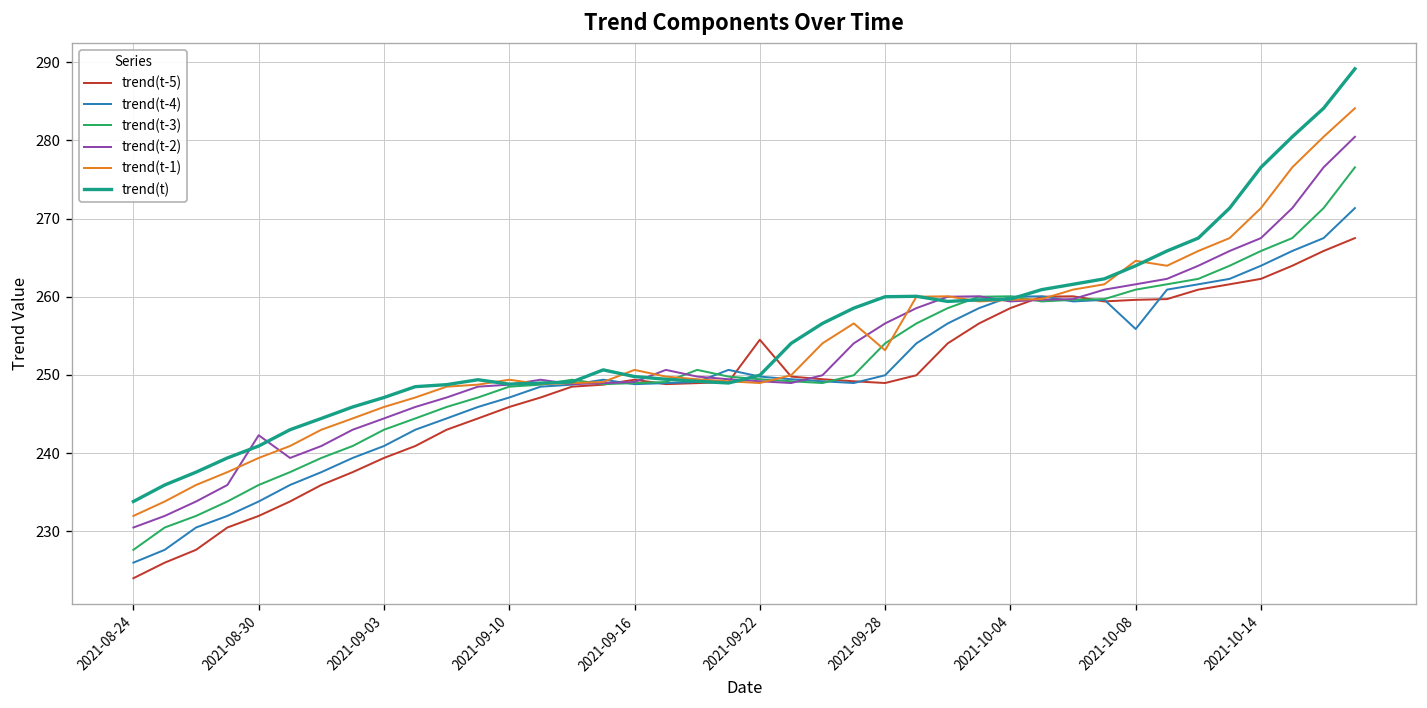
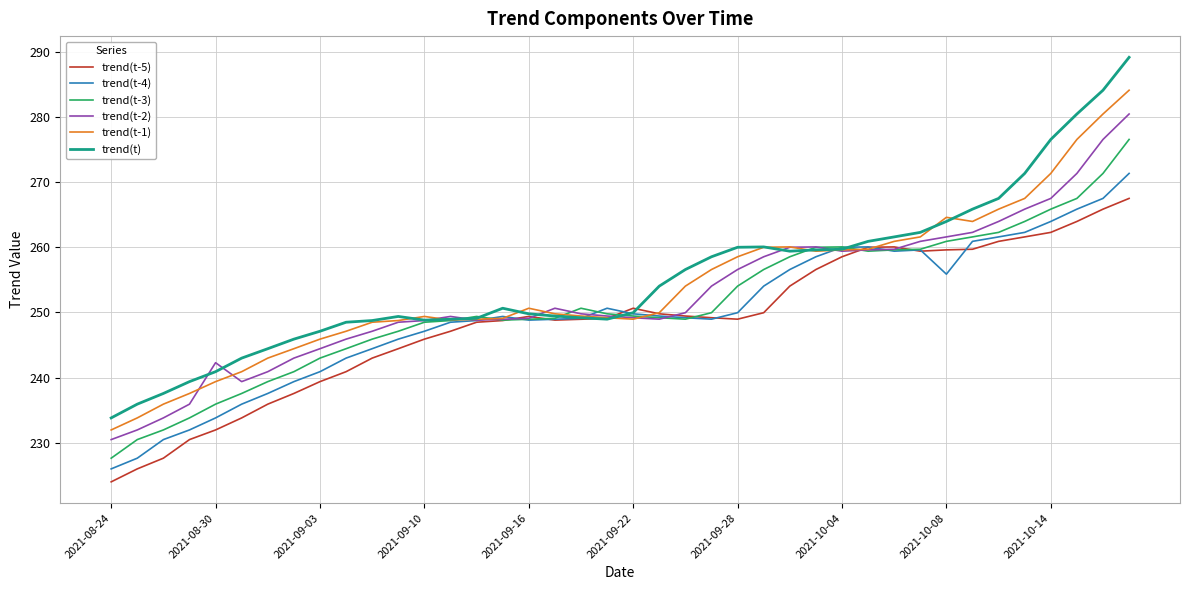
trend(t-5), 2021-09-22: 255 -> 251
trend(t-1), 2021-09-28: 253 -> 259
